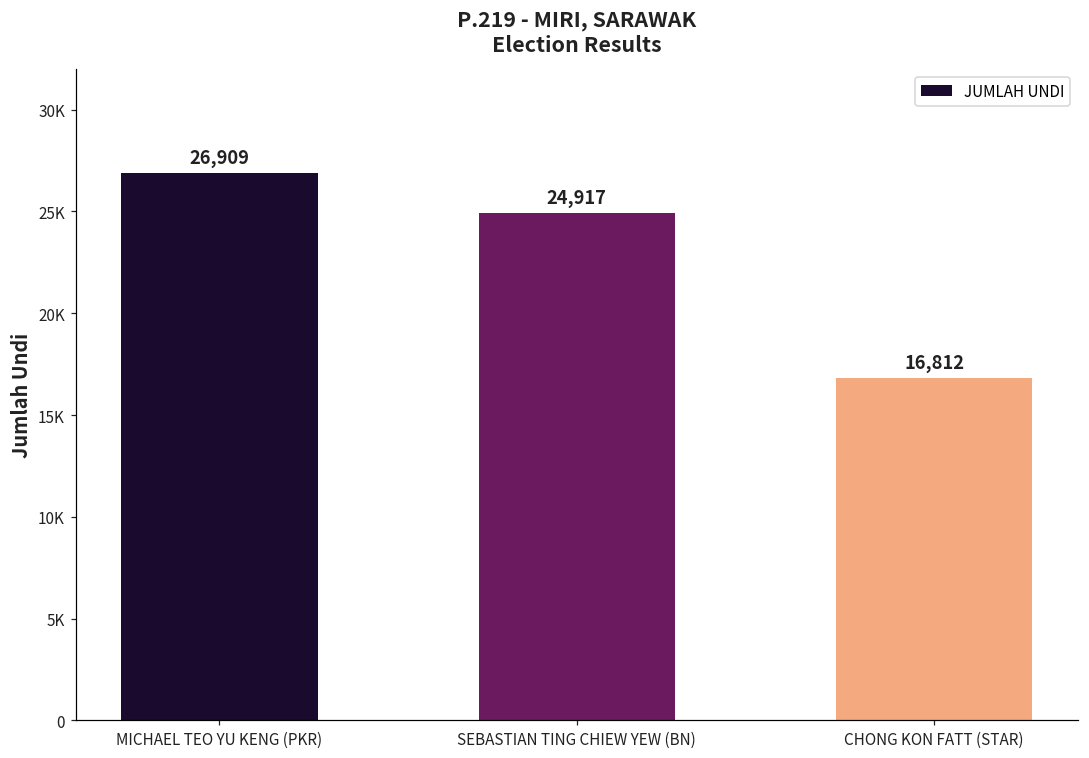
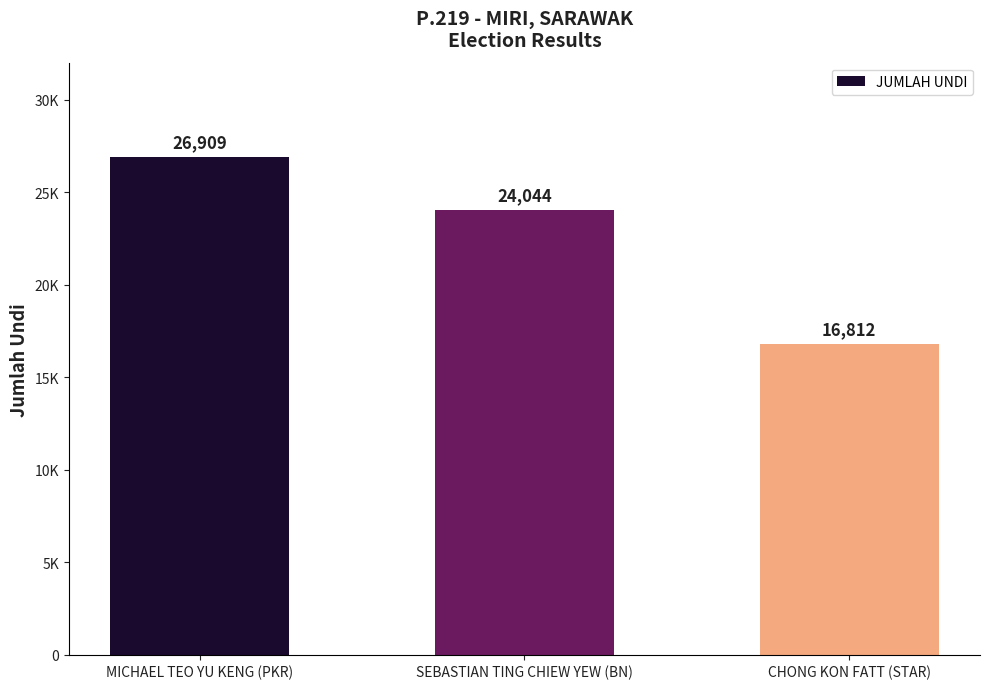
SEBASTIAN TING CHIEW YEW (BN): 24,917 -> 24,044
